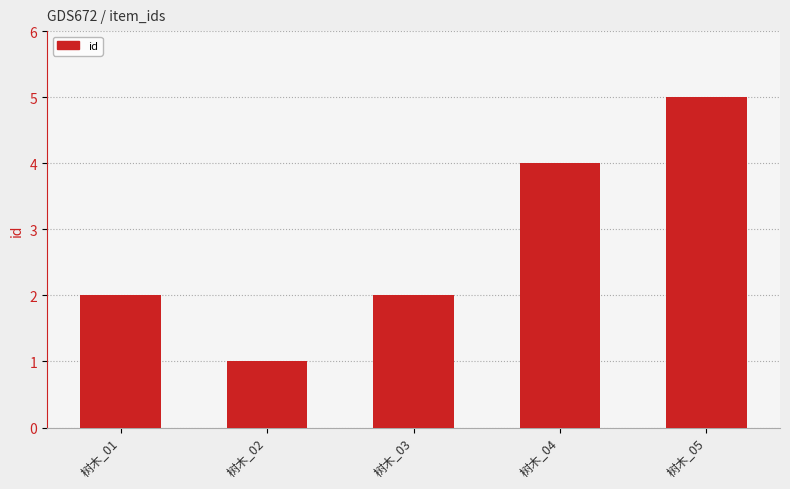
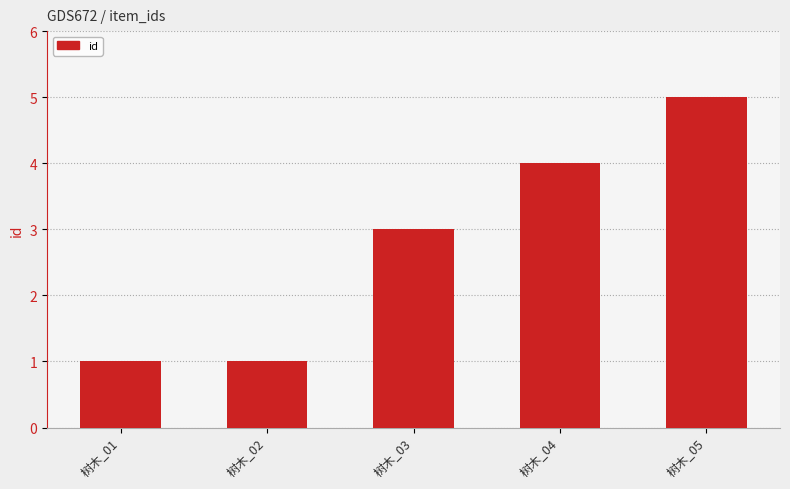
树木_01: 2 -> 1
树木_03: 2 -> 3
